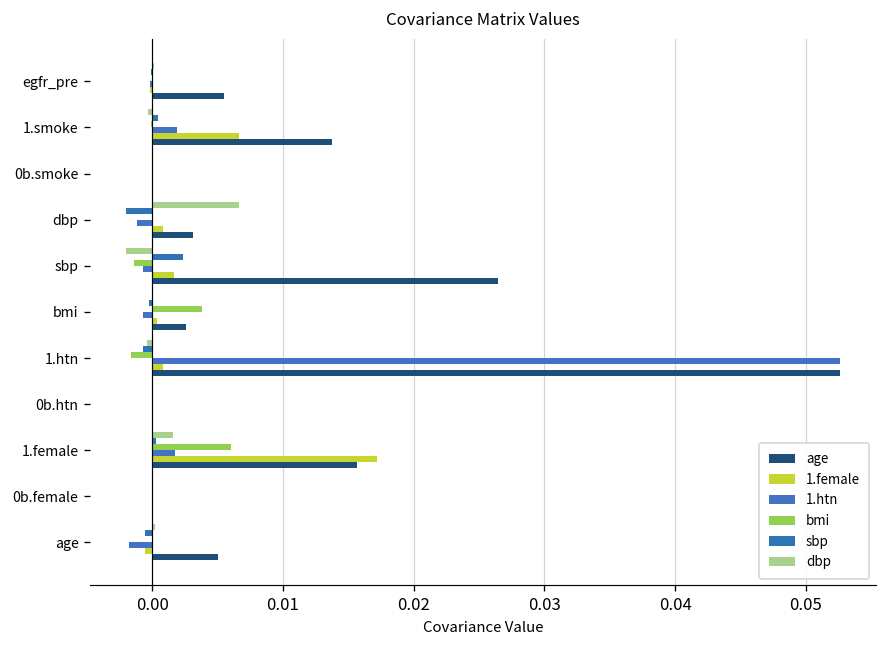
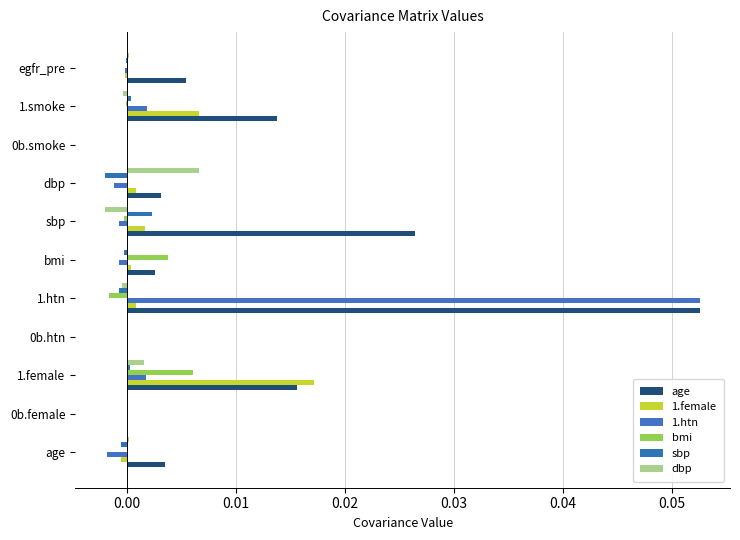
bmi, sbp: -0.0014 -> -0.0002
age, age: 0.0051 -> 0.0035
